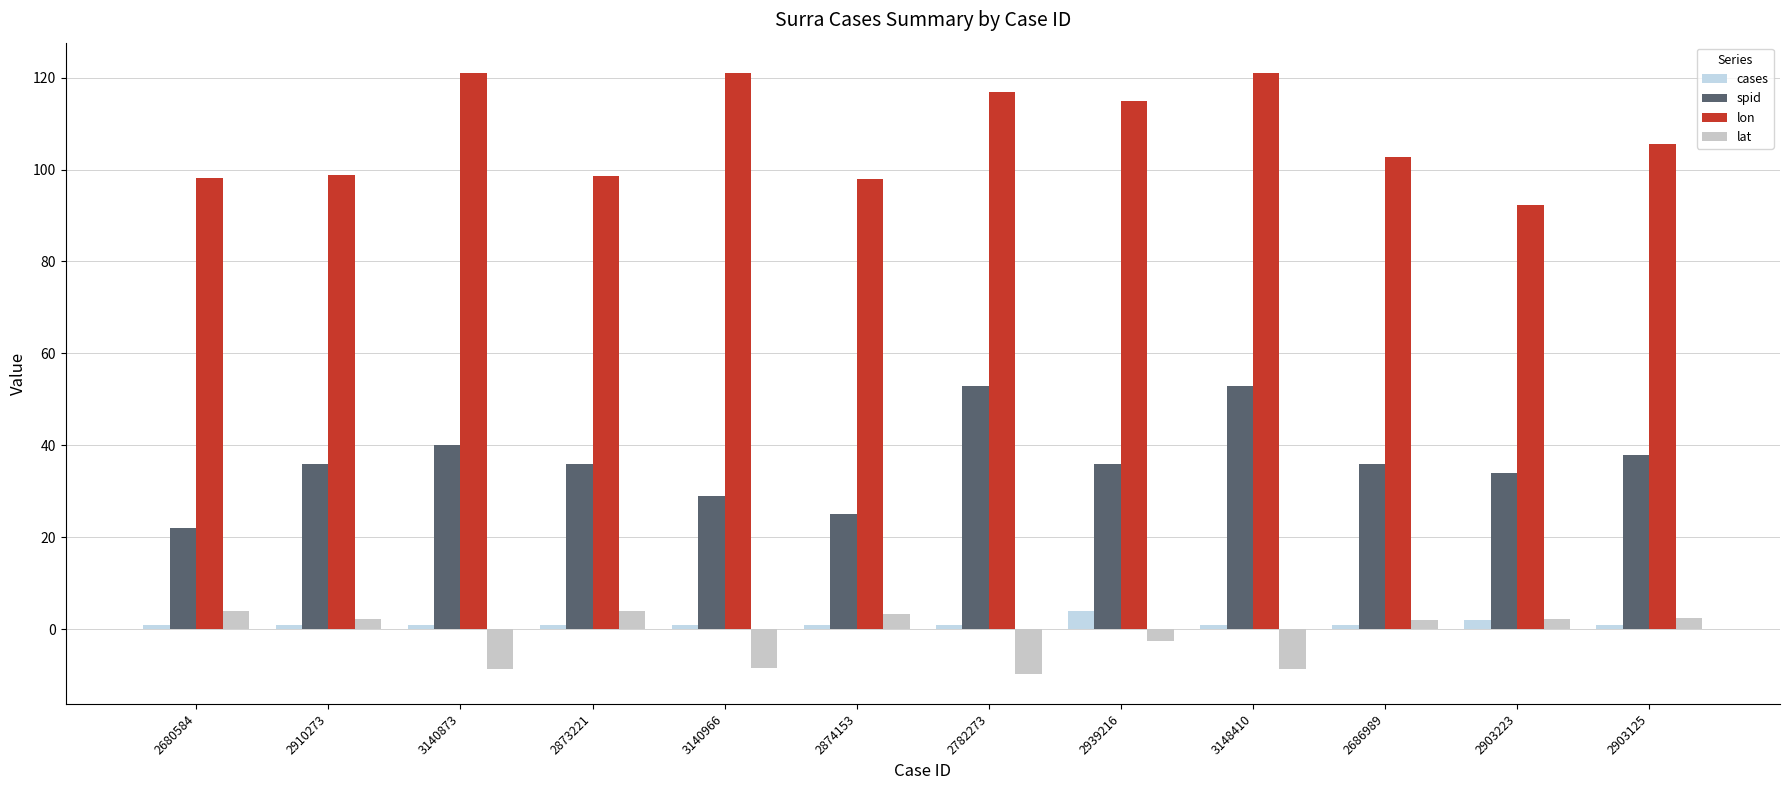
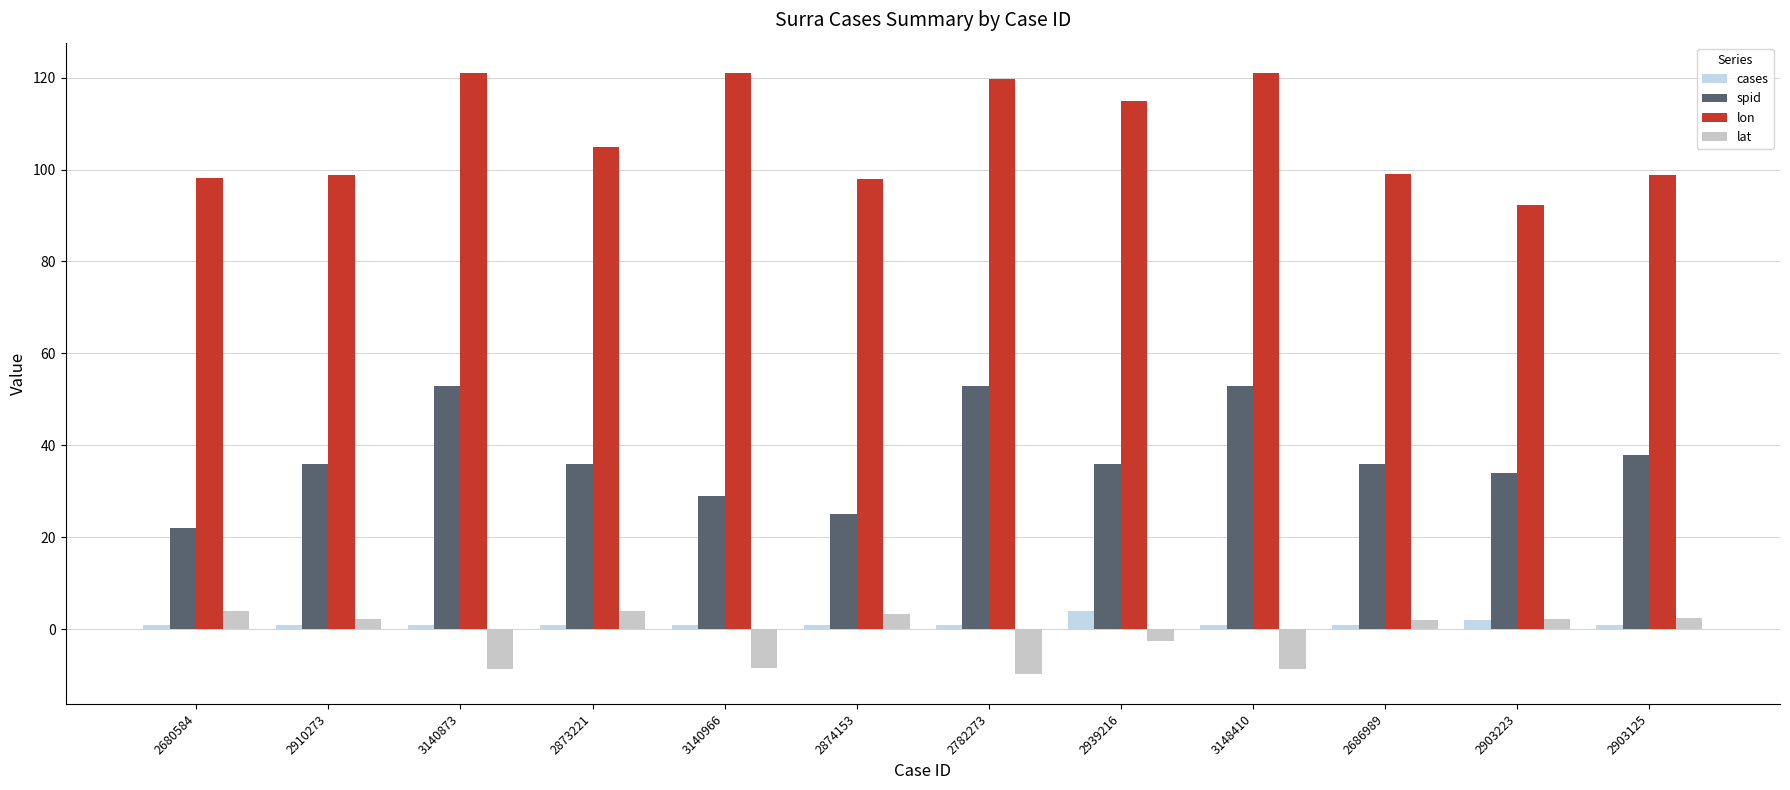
spid, 3140873: 40 -> 53
lon, 2873221: 99 -> 105
lon, 2782273: 117 -> 120
lon, 2686989: 103 -> 99
lon, 2903125: 106 -> 99
